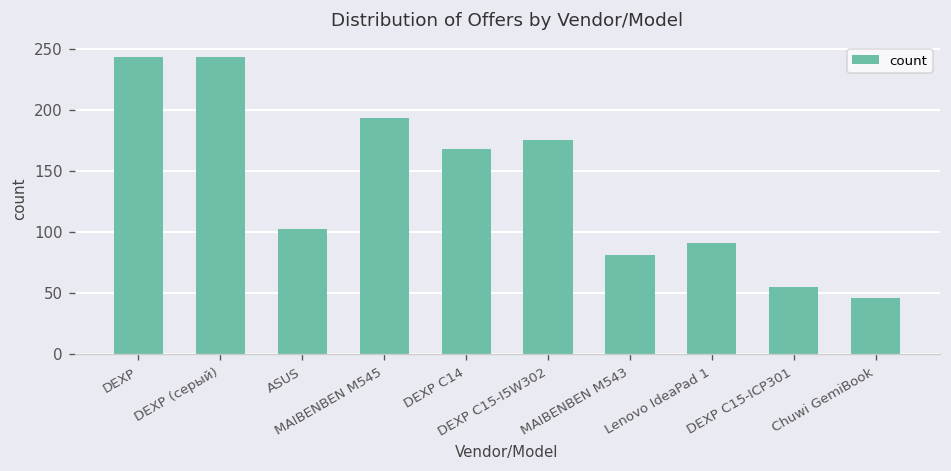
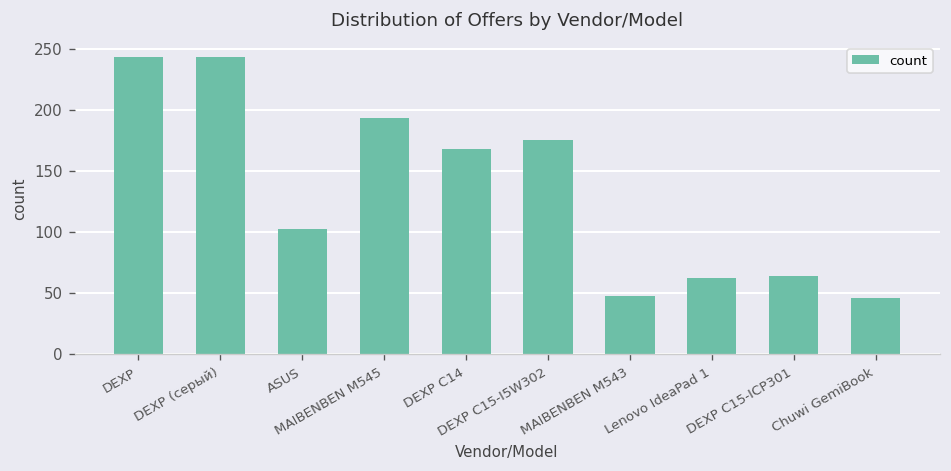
MAIBENBEN M543: 81 -> 47
Lenovo IdeaPad 1: 91 -> 62
DEXP C15-ICP301: 55 -> 64
